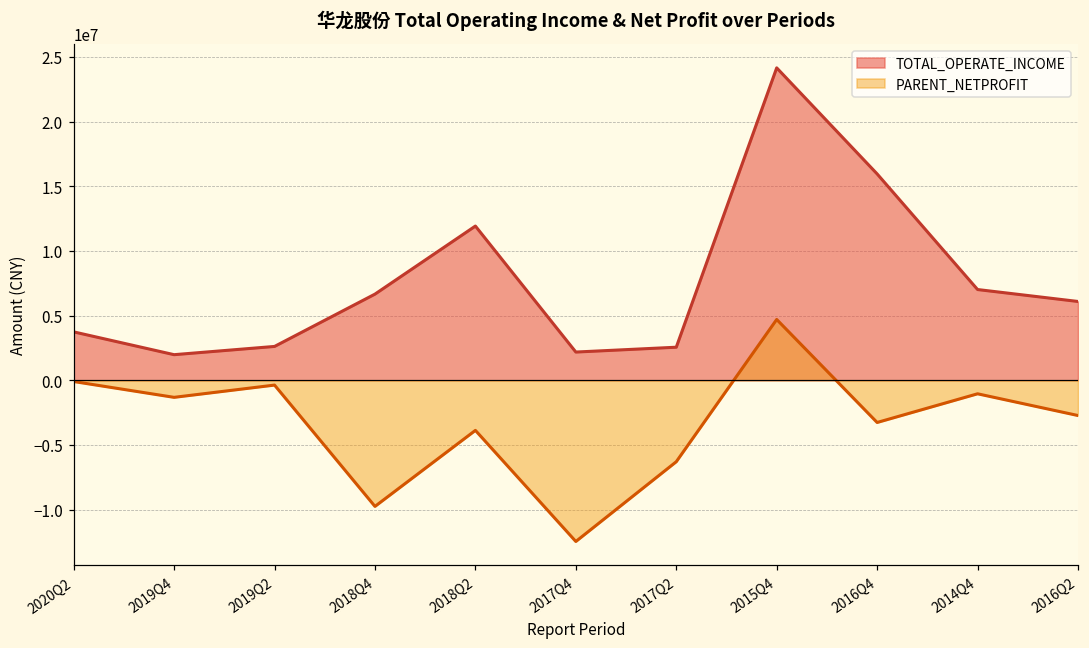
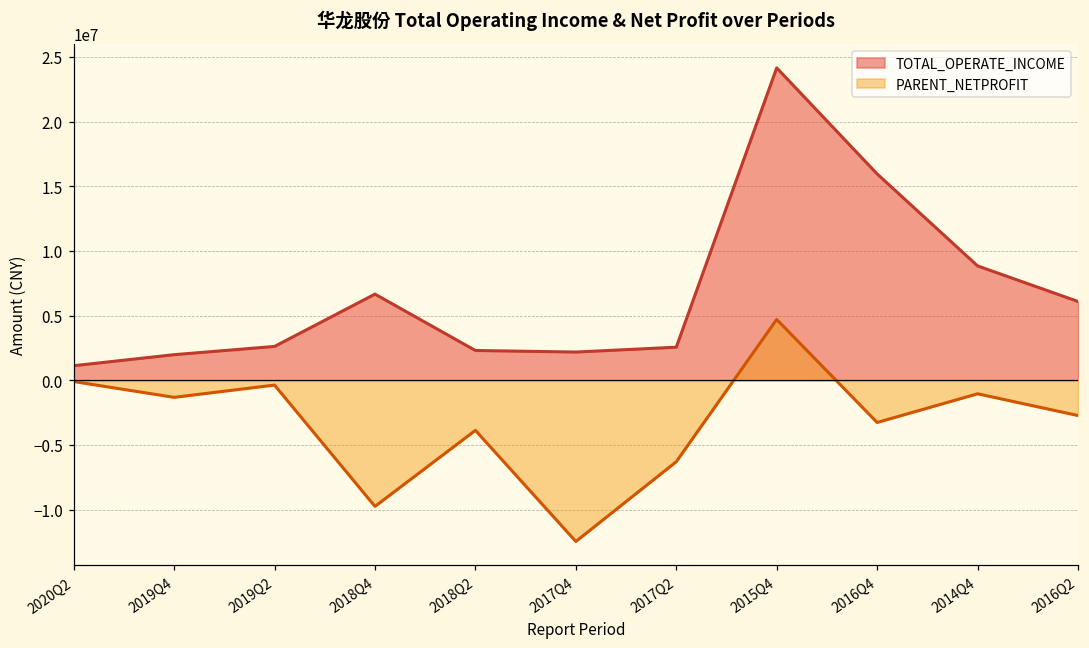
TOTAL_OPERATE_INCOME, 2020Q2: 3700000 -> 1100000
TOTAL_OPERATE_INCOME, 2018Q2: 11900000 -> 2300000
TOTAL_OPERATE_INCOME, 2014Q4: 7000000 -> 8800000
